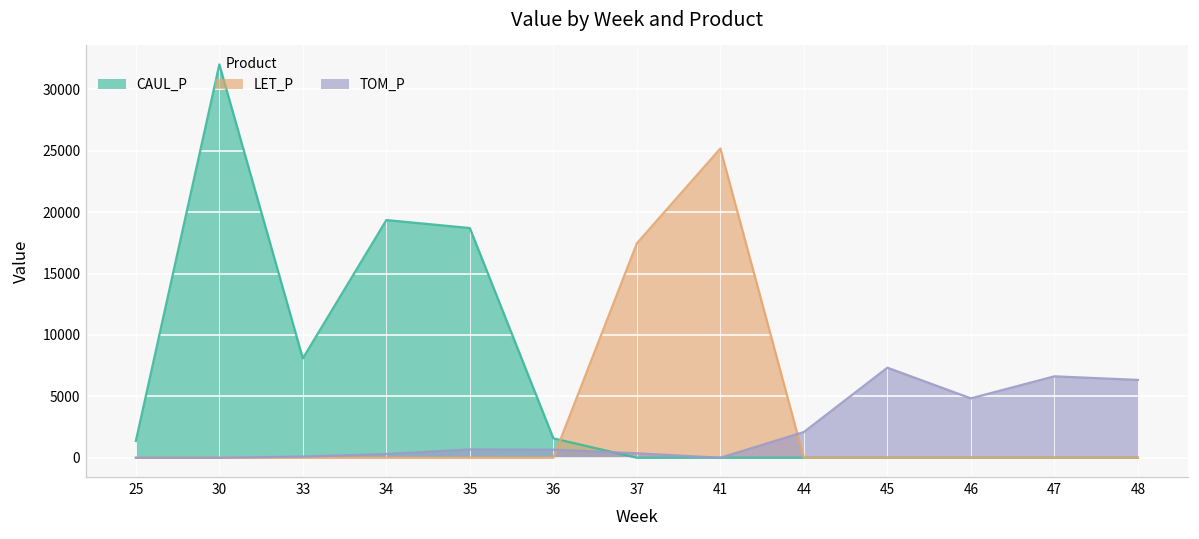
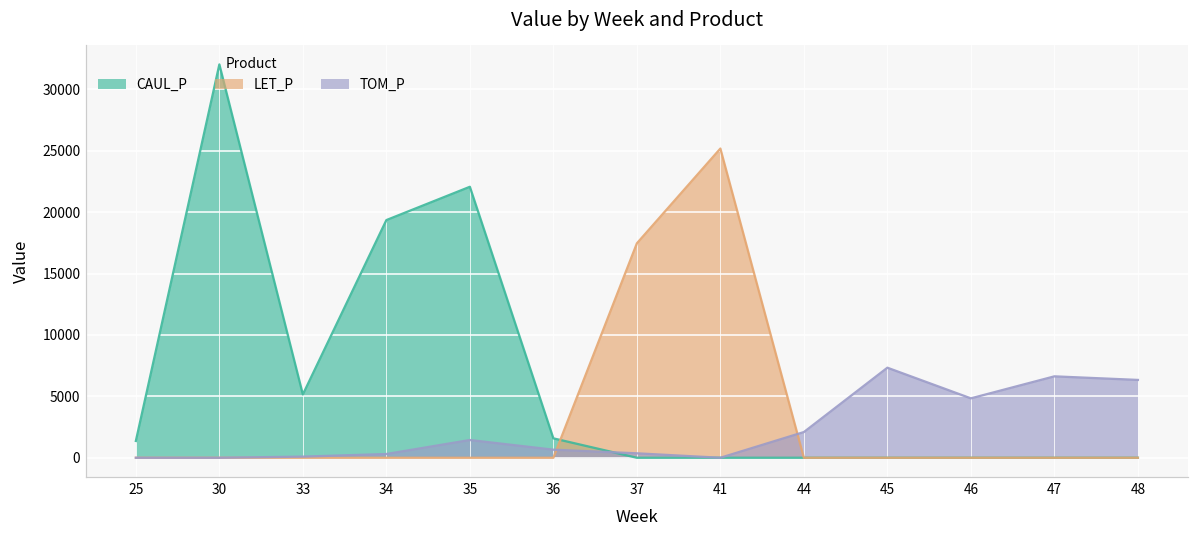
CAUL_P, 33: 8100 -> 5200
CAUL_P, 35: 18700 -> 22100
TOM_P, 35: 700 -> 1400
